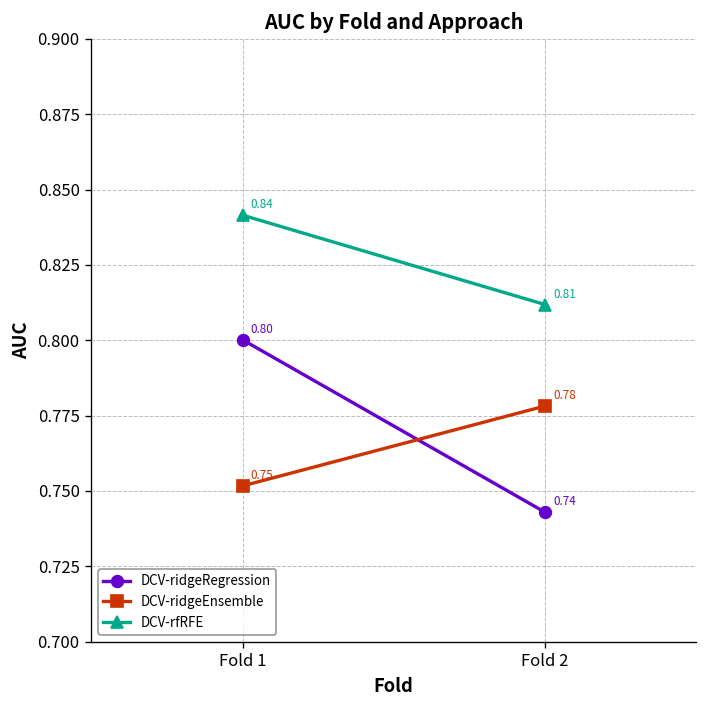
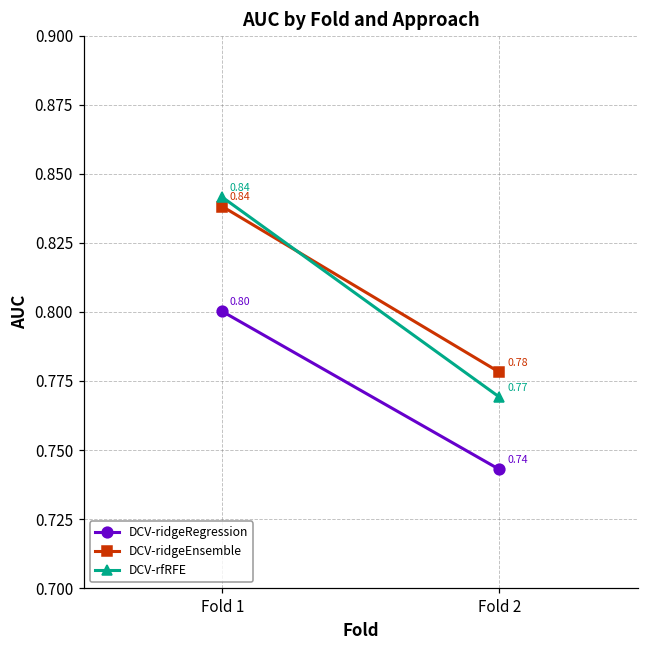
DCV-ridgeEnsemble, Fold 1: 0.75 -> 0.84
DCV-rfRFE, Fold 2: 0.81 -> 0.77
